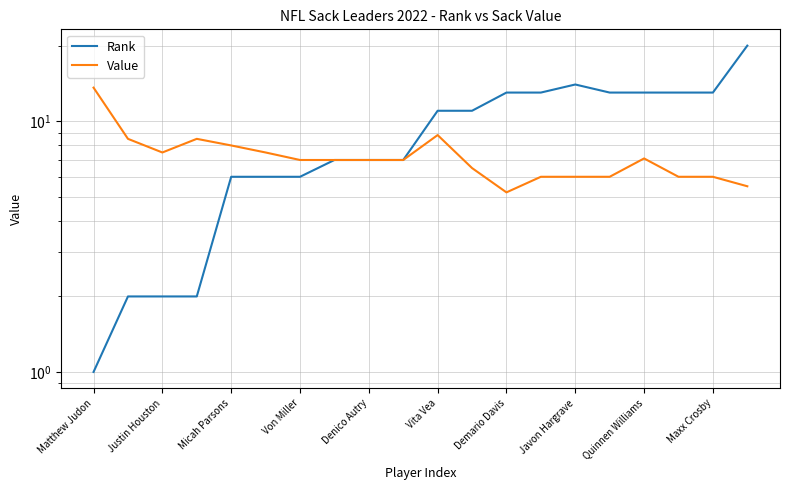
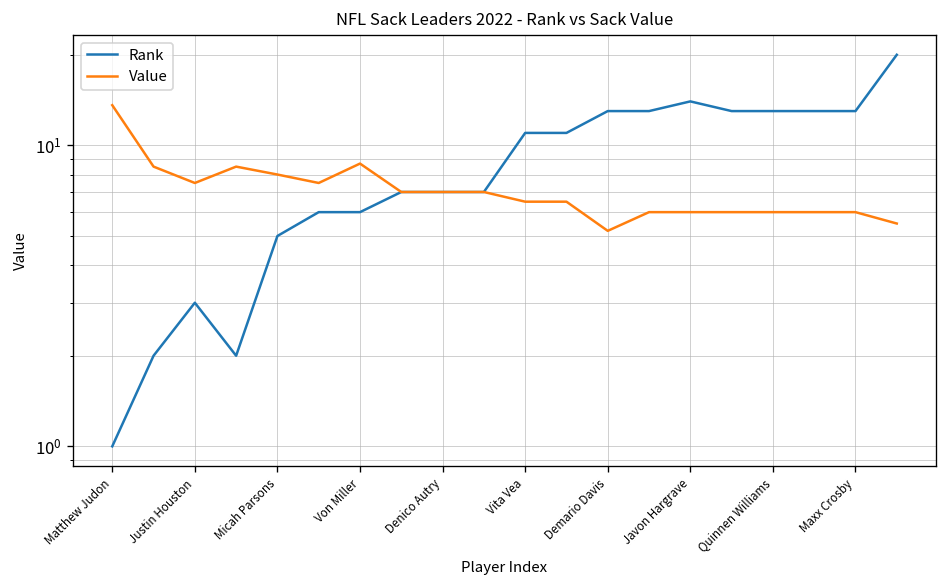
Rank, Justin Houston: 2 -> 3
Rank, Micah Parsons: 6 -> 5
Value, Von Miller: 7.0 -> 8.7
Value, Vita Vea: 8.8 -> 6.5
Value, Quinnen Williams: 7.1 -> 6.0
